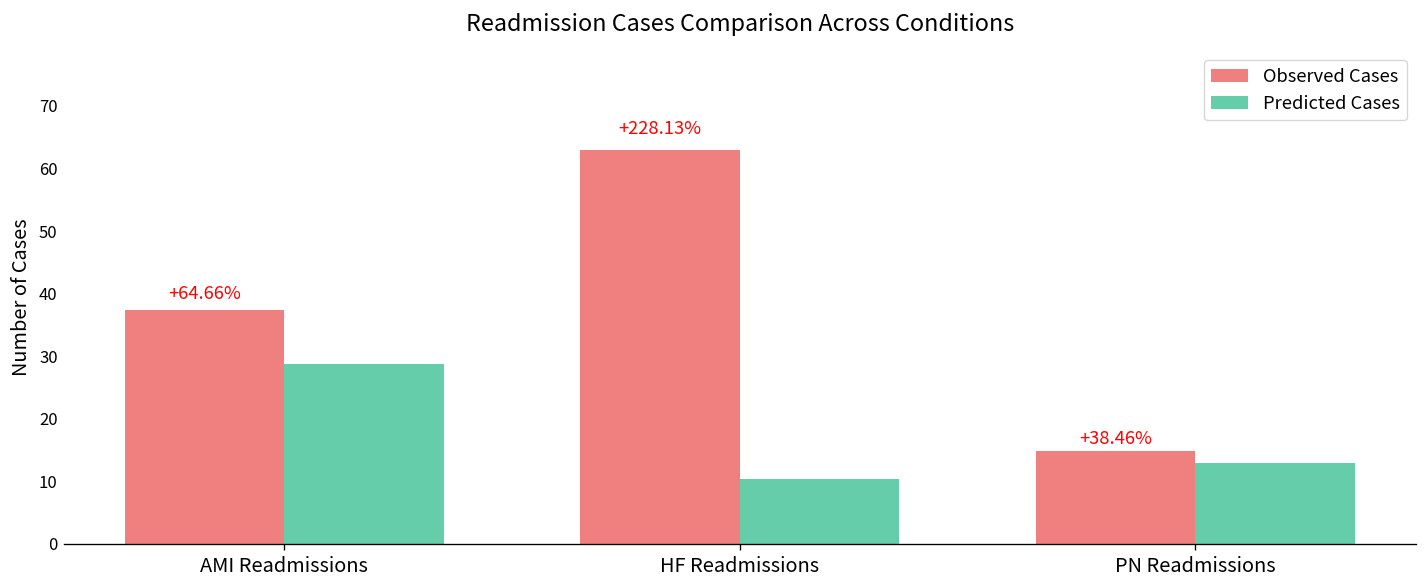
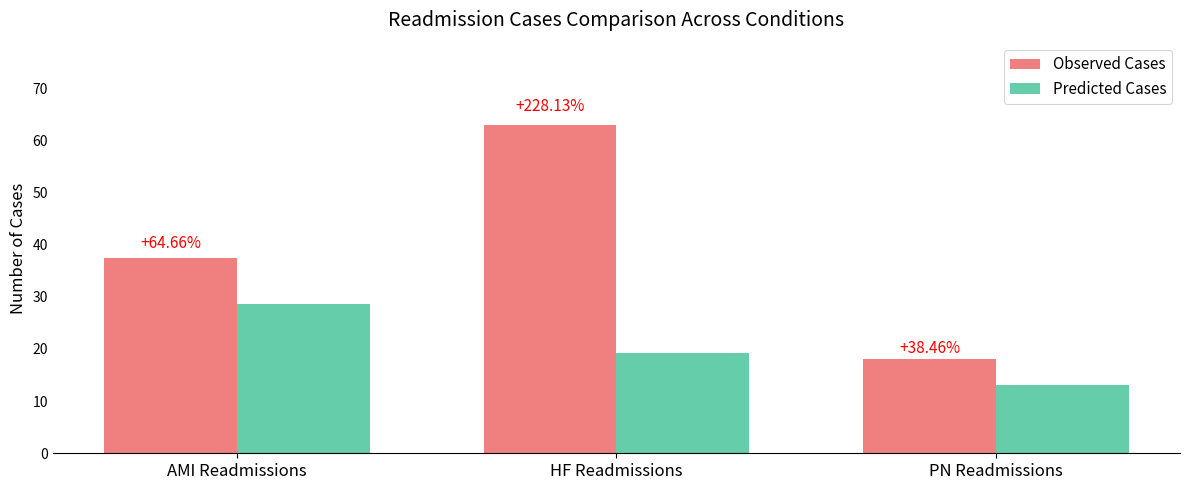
Predicted Cases, HF Readmissions: 10 -> 19
Observed Cases, PN Readmissions: 15 -> 18
